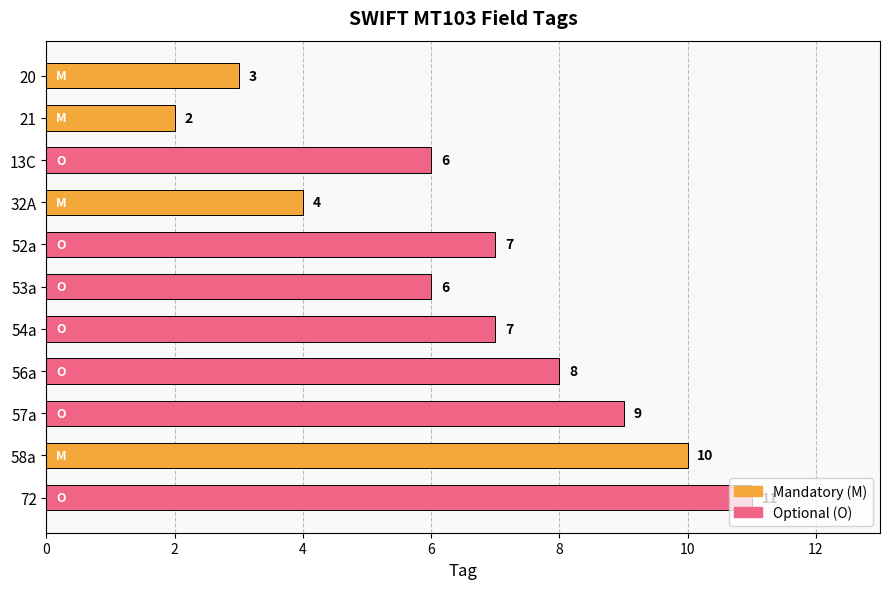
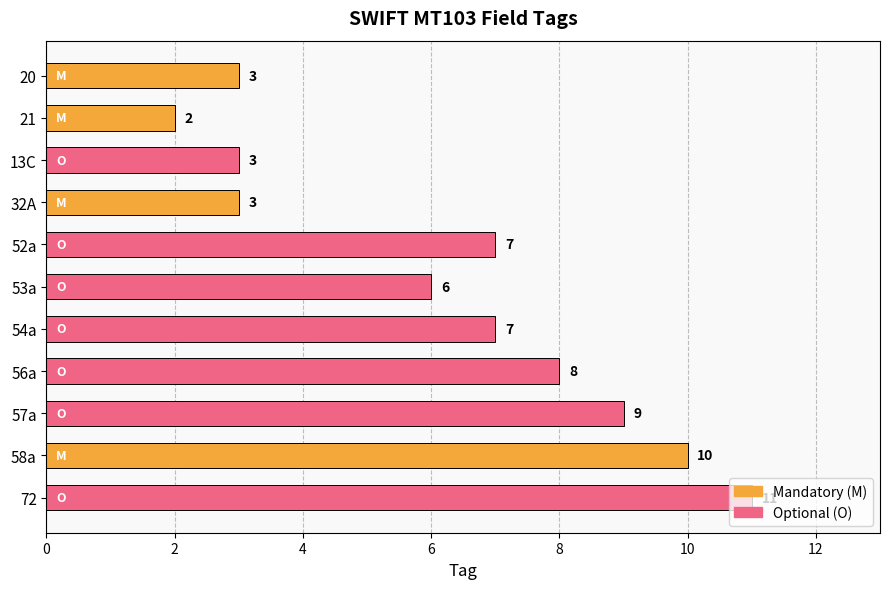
13C: 6 -> 3
32A: 4 -> 3
